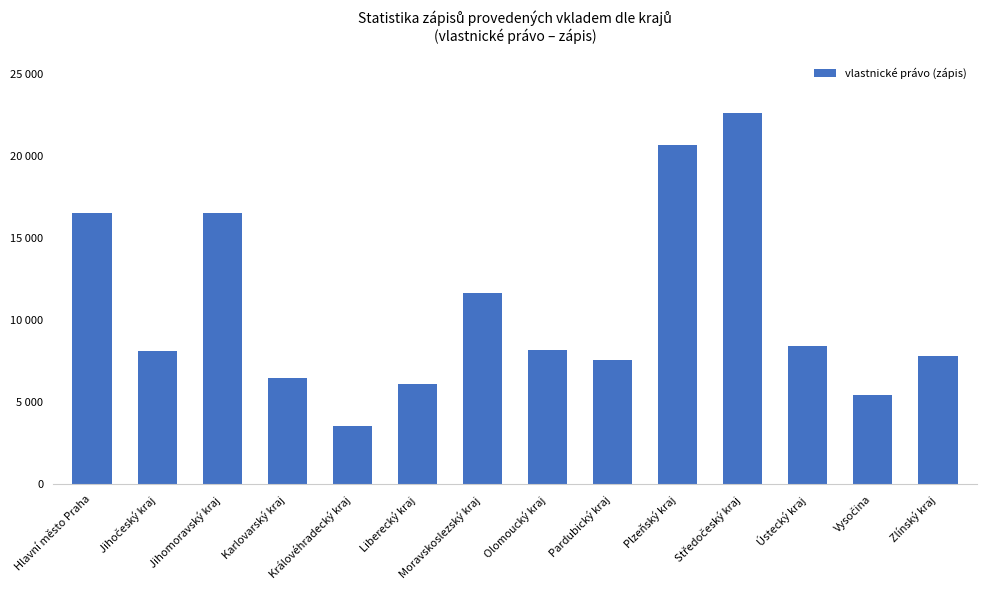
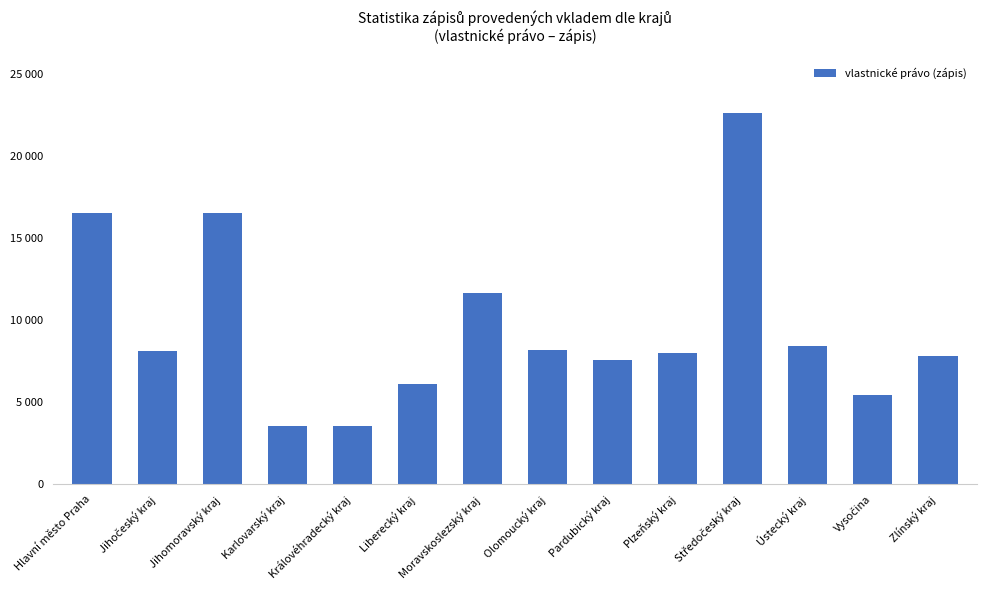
Karlovarský kraj: 6500 -> 3500
Plzeňský kraj: 20700 -> 8000
